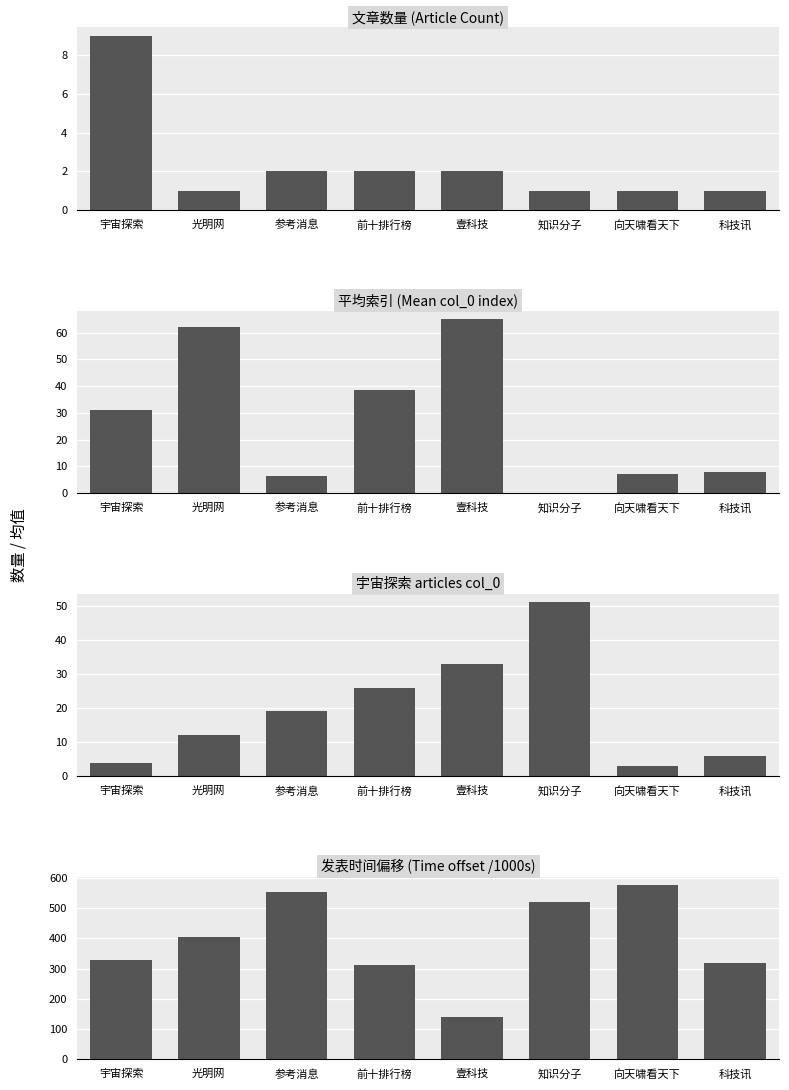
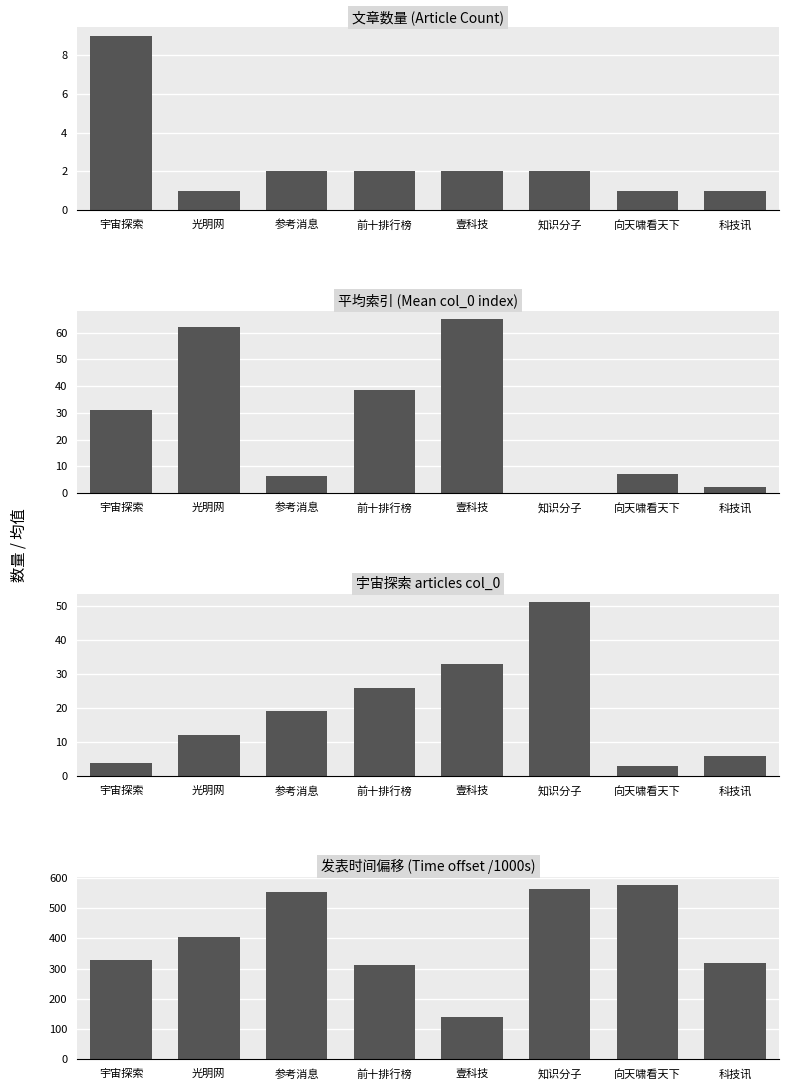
文章数量 (Article Count), 知识分子: 1 -> 2
平均索引 (Mean col_0 index), 科技讯: 8 -> 2
发表时间偏移 (Time offset /1000s), 知识分子: 520 -> 560
